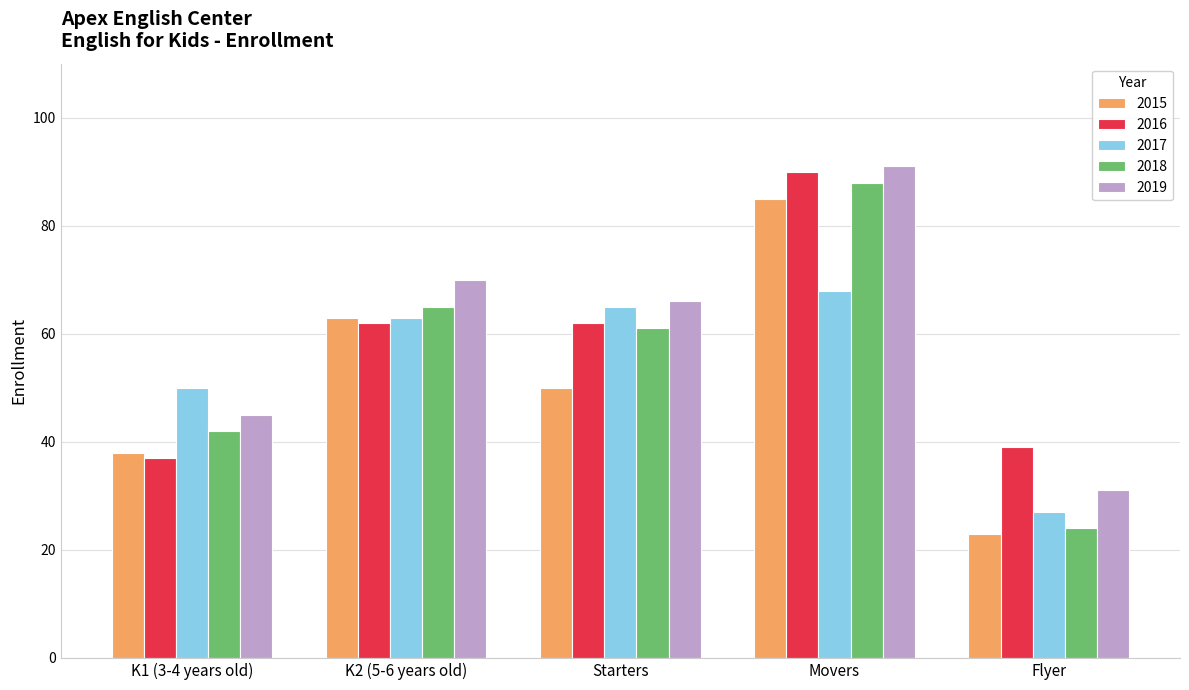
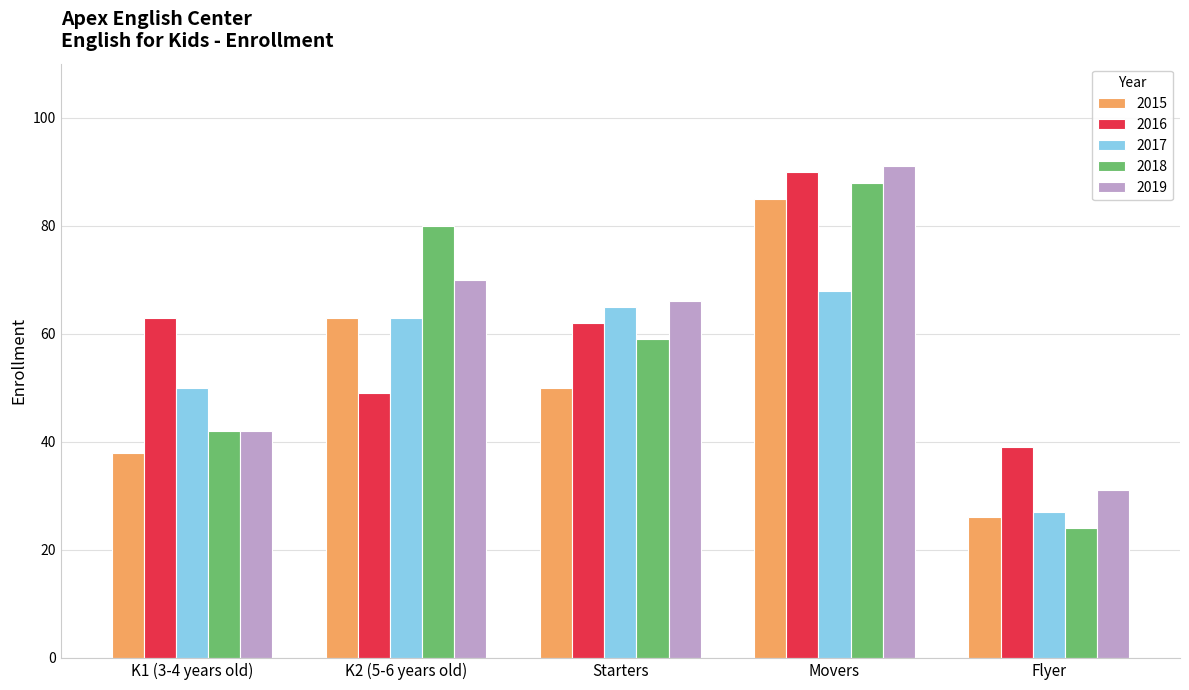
2016, K1 (3-4 years old): 37 -> 63
2019, K1 (3-4 years old): 45 -> 42
2016, K2 (5-6 years old): 62 -> 49
2018, K2 (5-6 years old): 65 -> 80
2018, Starters: 61 -> 59
2015, Flyer: 23 -> 26
